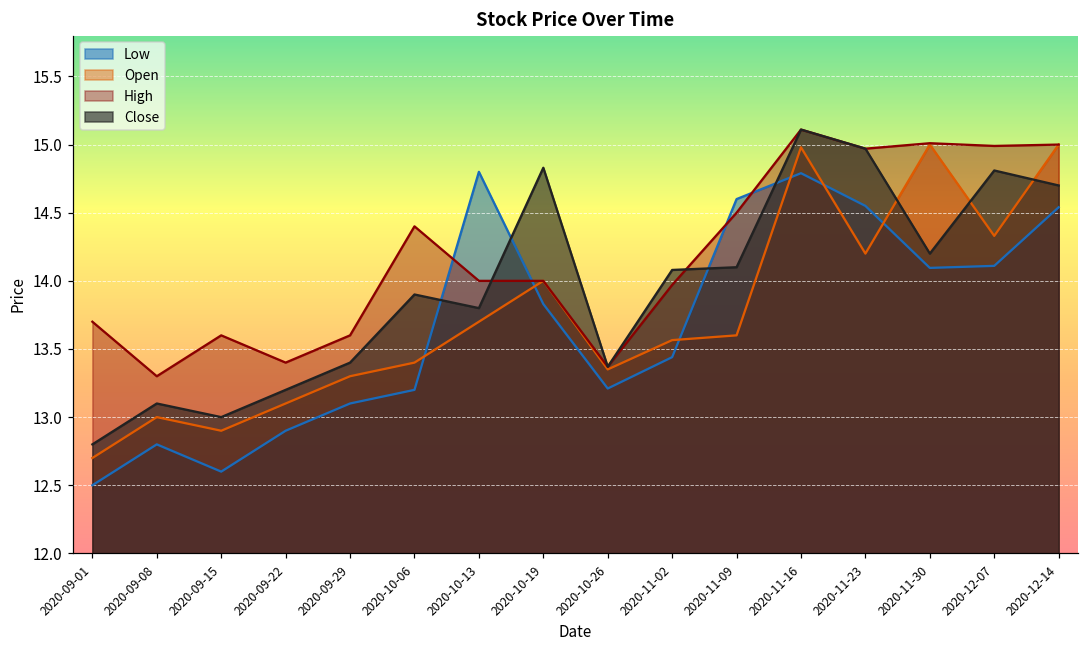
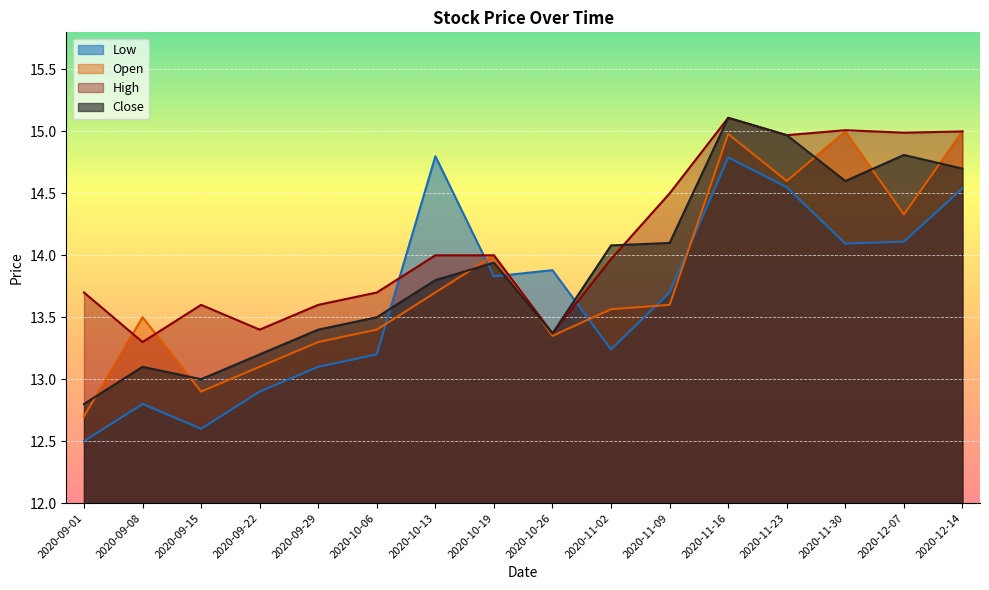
Open, 2020-09-08: 13.0 -> 13.5
High, 2020-10-06: 14.4 -> 13.7
Close, 2020-10-06: 13.9 -> 13.5
Close, 2020-10-19: 14.83 -> 13.94
Low, 2020-10-26: 13.21 -> 13.88
Low, 2020-11-02: 13.44 -> 13.24
Low, 2020-11-09: 14.6 -> 13.7
Open, 2020-11-23: 14.2 -> 14.6
Close, 2020-11-30: 14.2 -> 14.6
